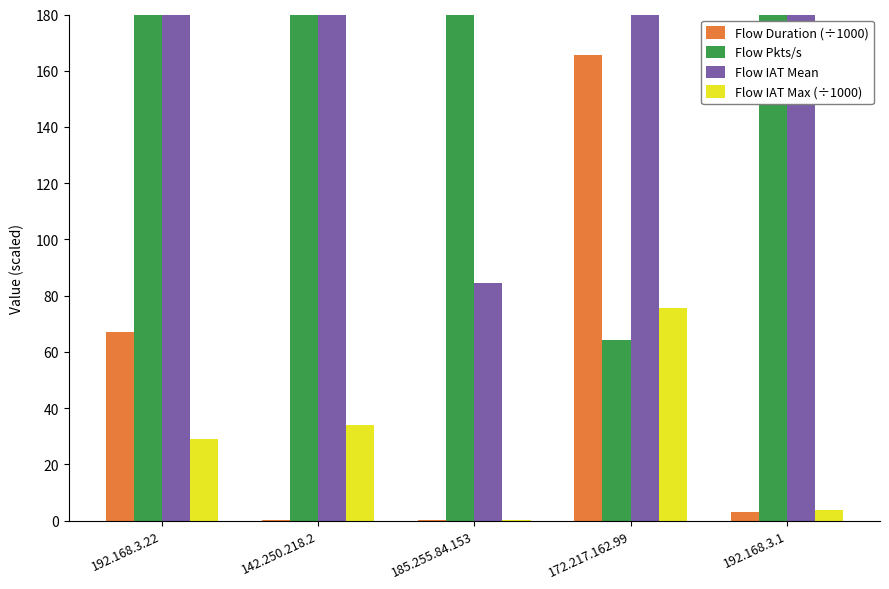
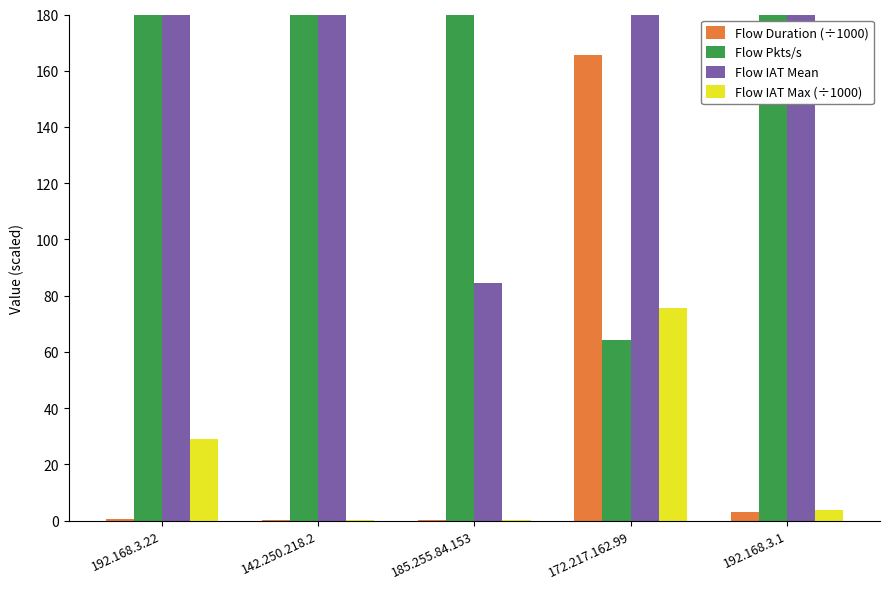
Flow Duration (÷1000), 192.168.3.22: 67 -> 1
Flow IAT Max (÷1000), 142.250.218.2: 34 -> 0
